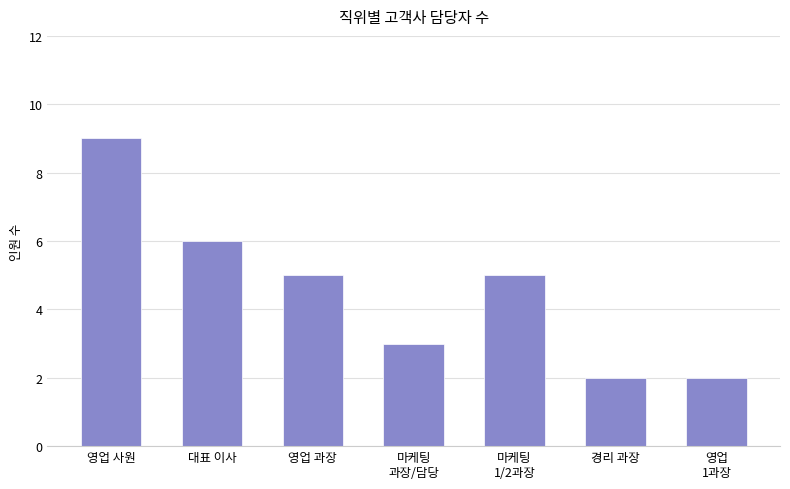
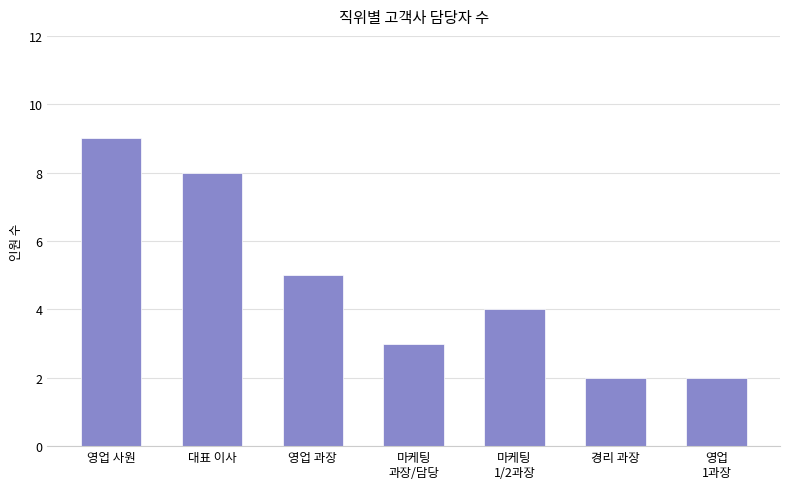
대표 이사: 6 -> 8
마케팅 1/2과장: 5 -> 4
